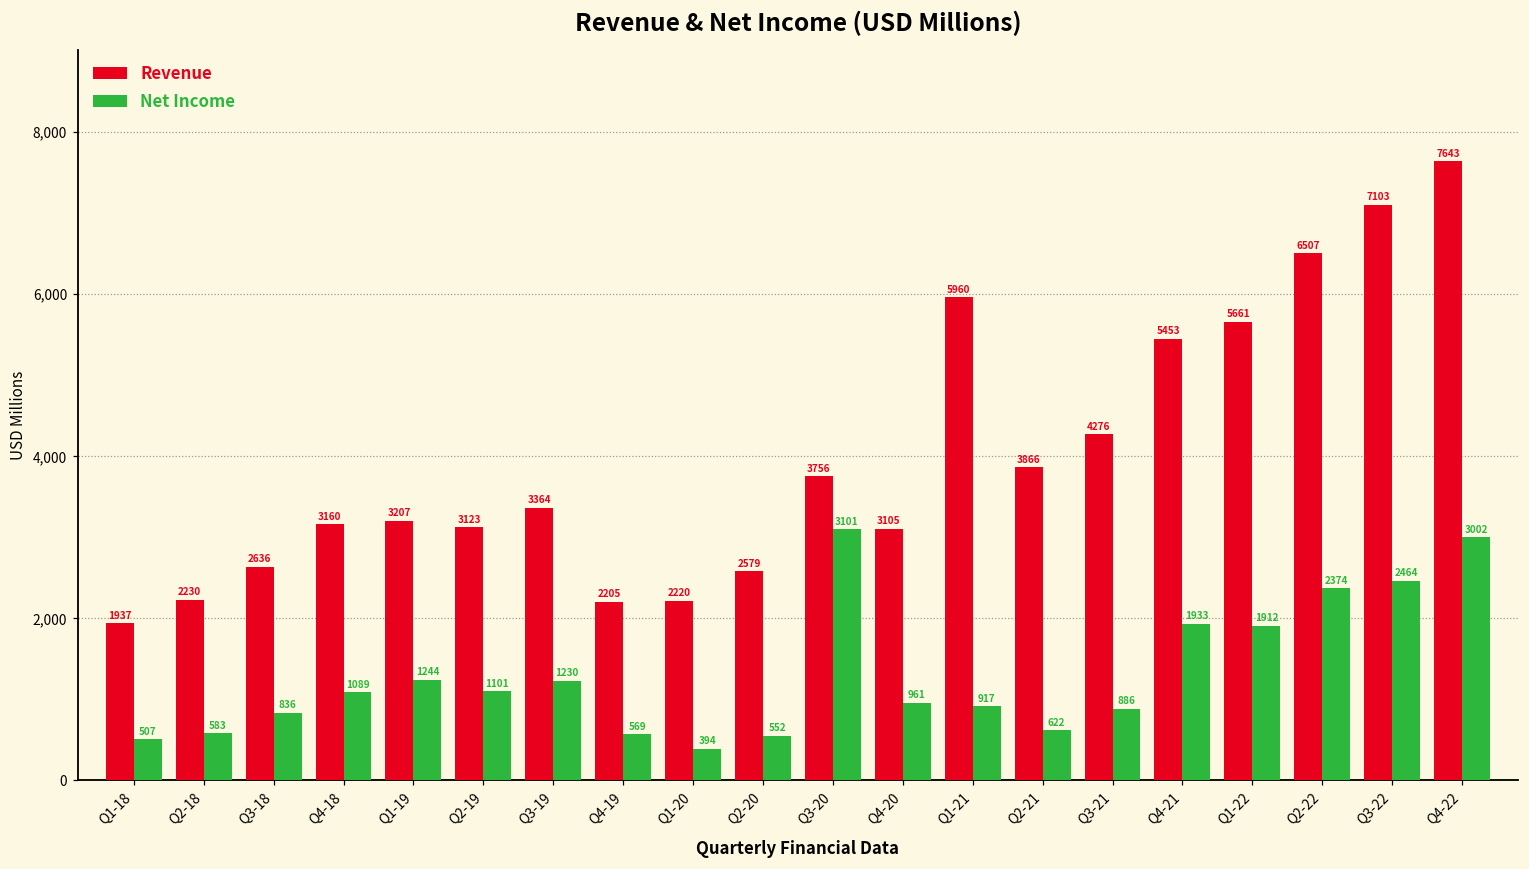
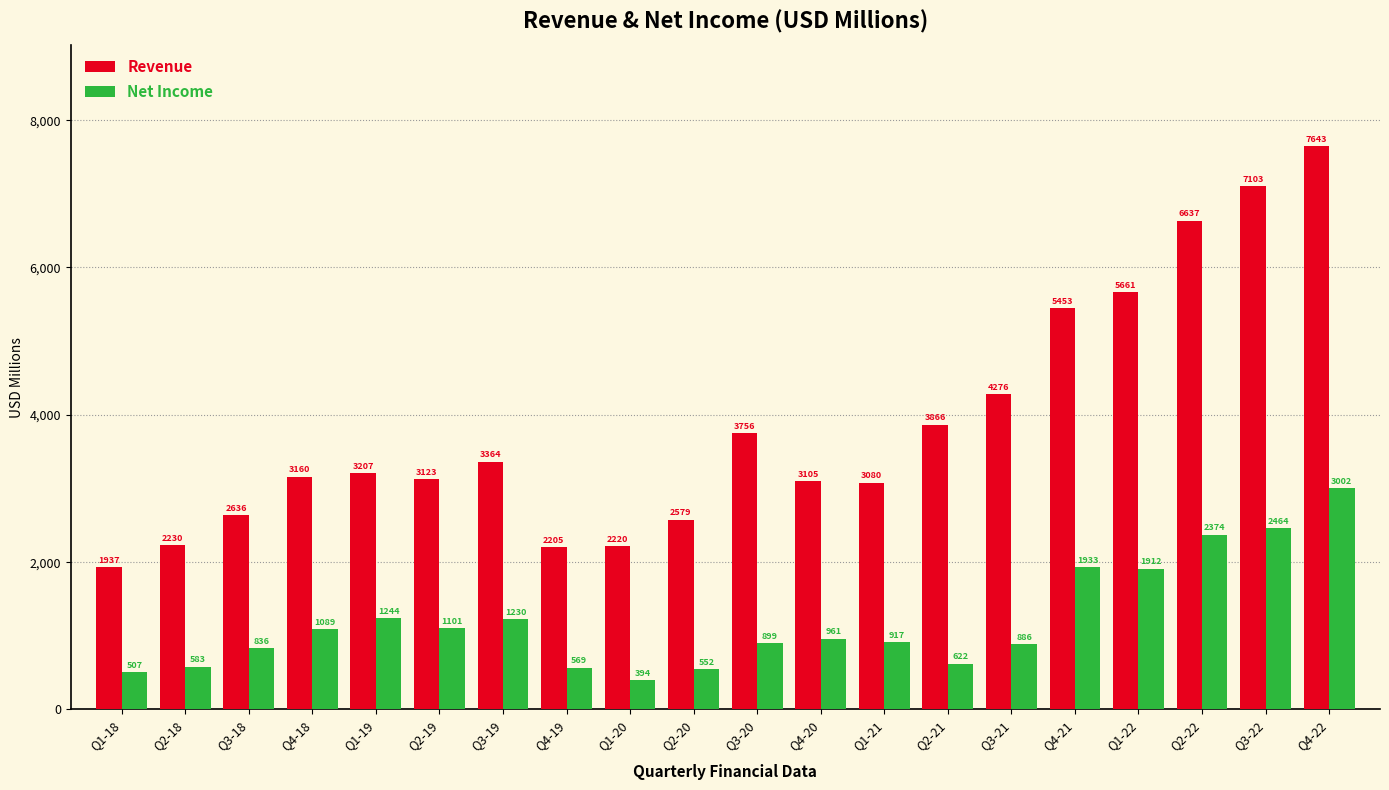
Net Income, Q3-20: 3101 -> 899
Revenue, Q1-21: 5960 -> 3080
Revenue, Q2-22: 6507 -> 6637
